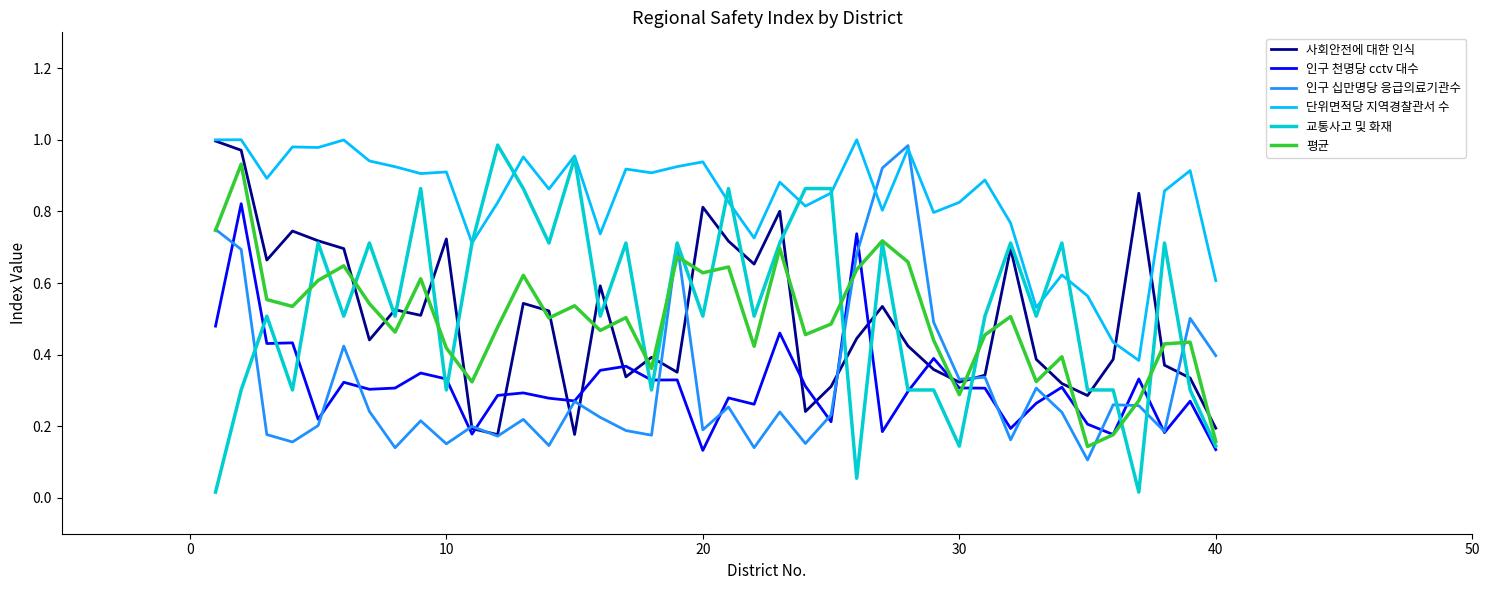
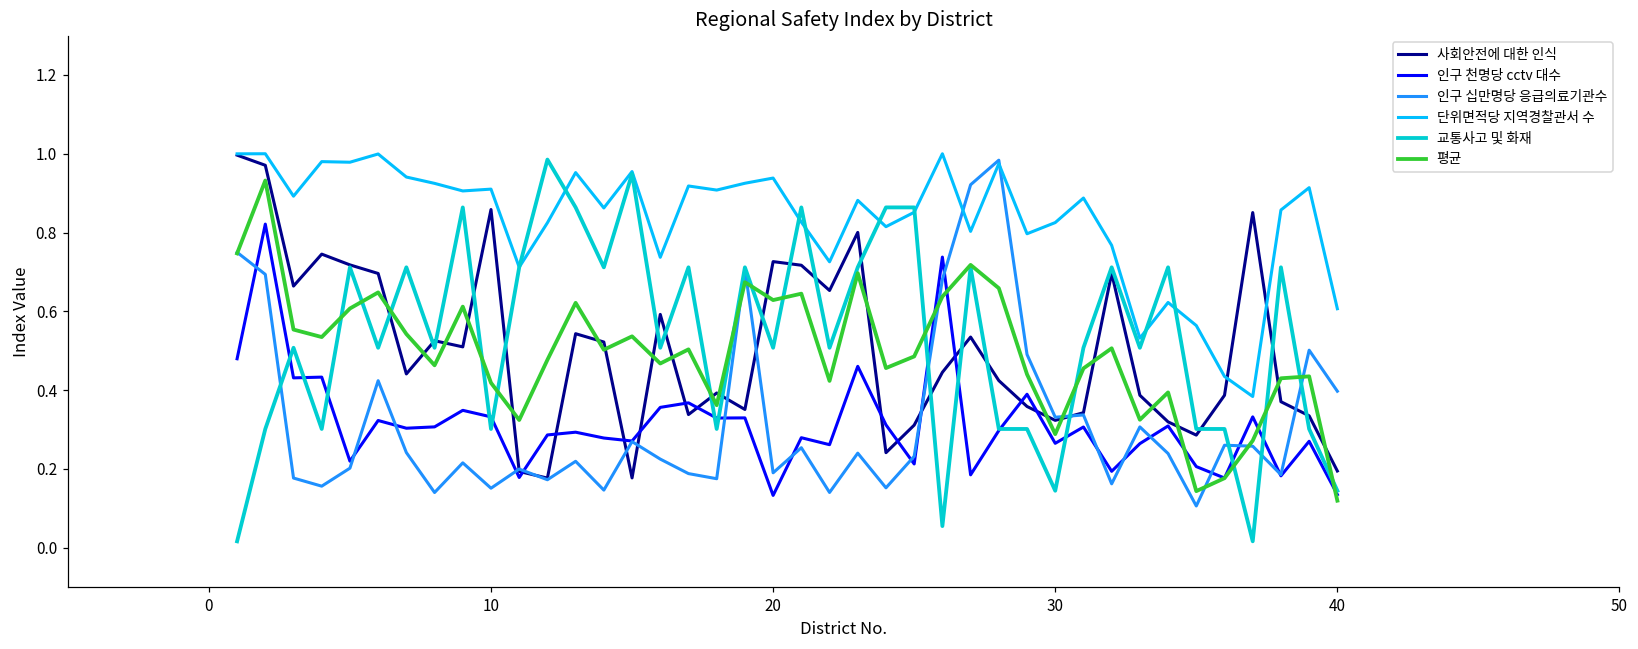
사회안전에 대한 인식, 10: 0.72 -> 0.86
사회안전에 대한 인식, 20: 0.81 -> 0.73
인구 천명당 cctv 대수, 30: 0.31 -> 0.27
평균, 40: 0.16 -> 0.12
